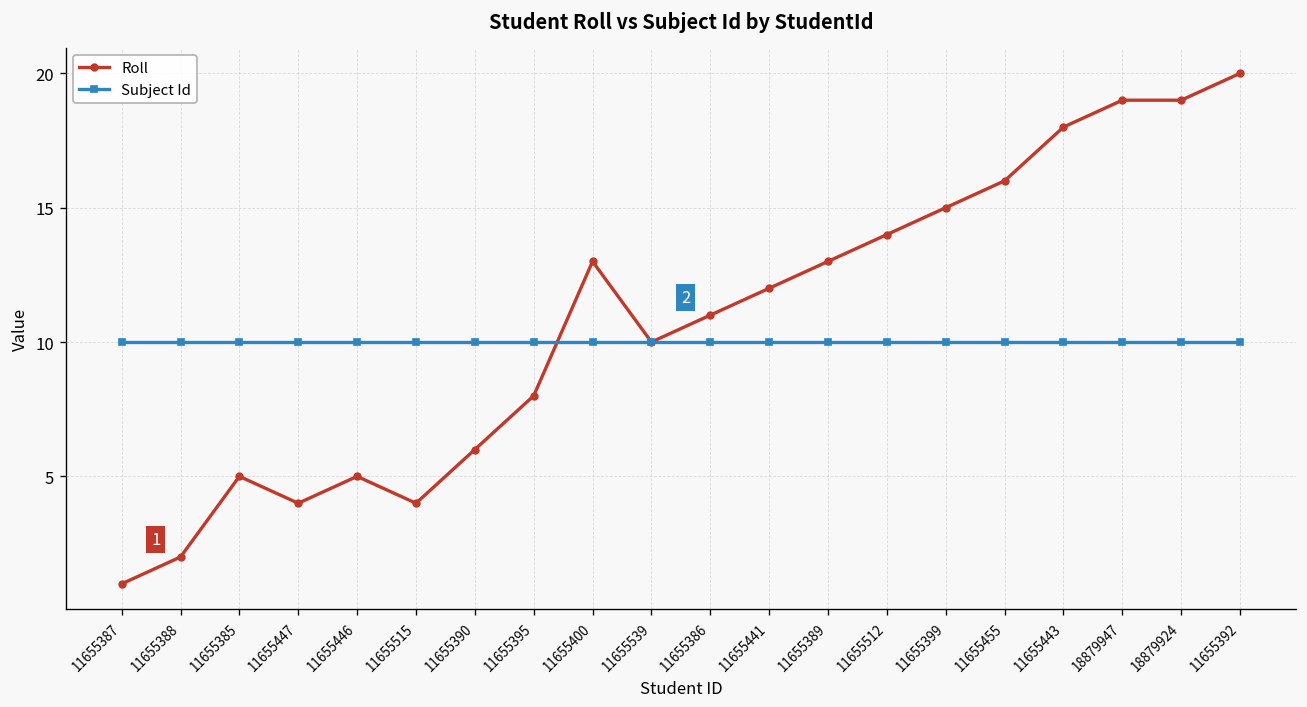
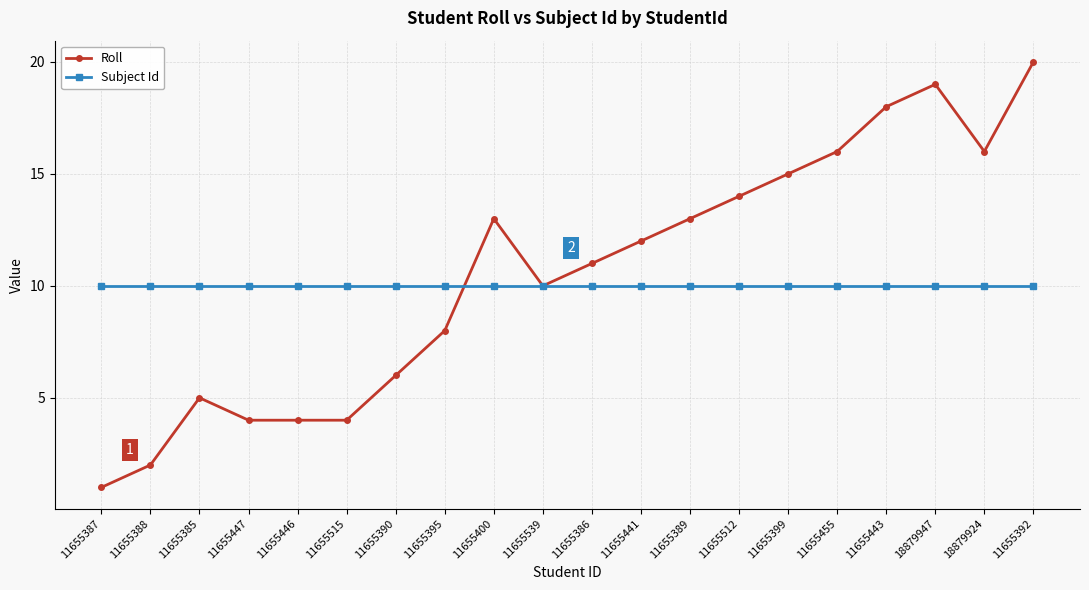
Roll, 11655446: 5 -> 4
Roll, 18879924: 19 -> 16
